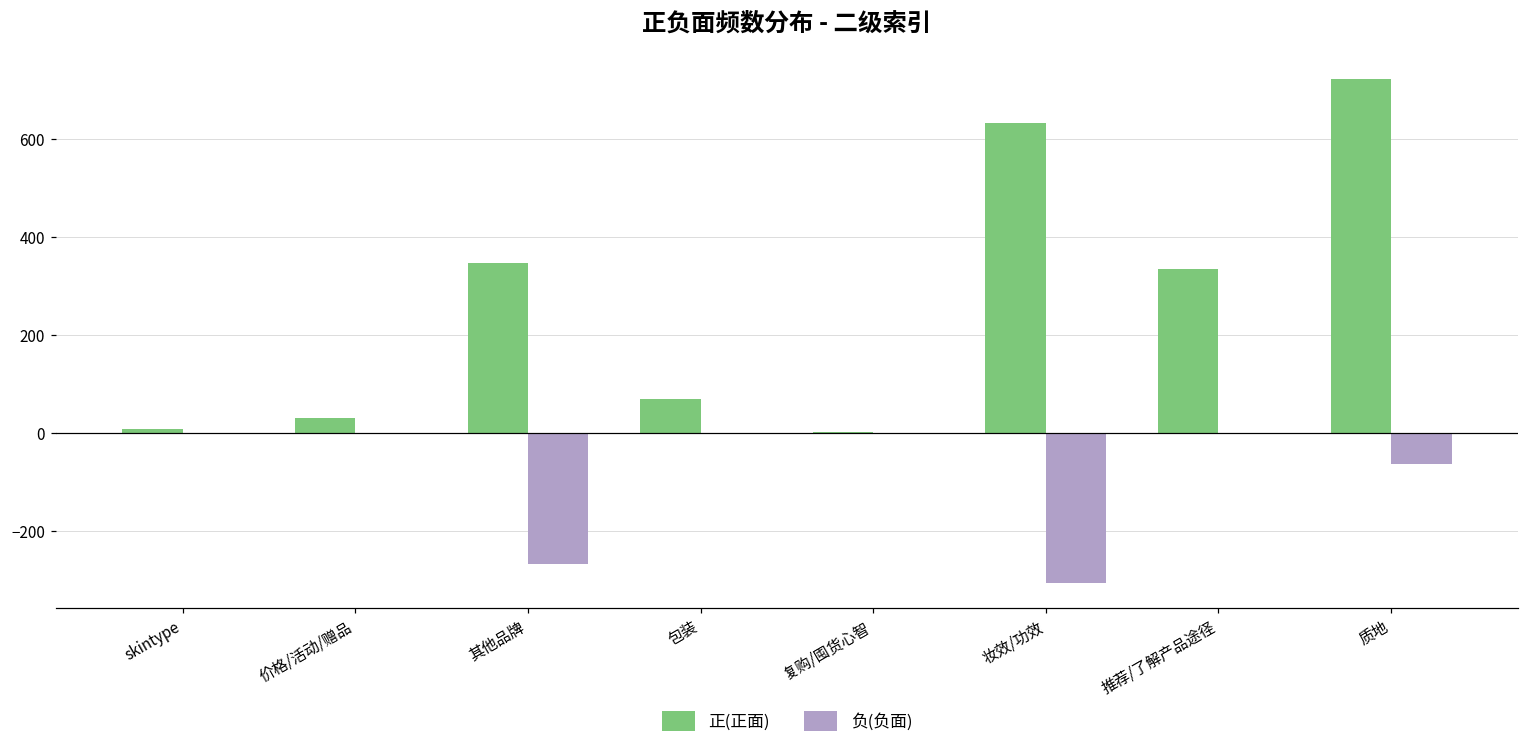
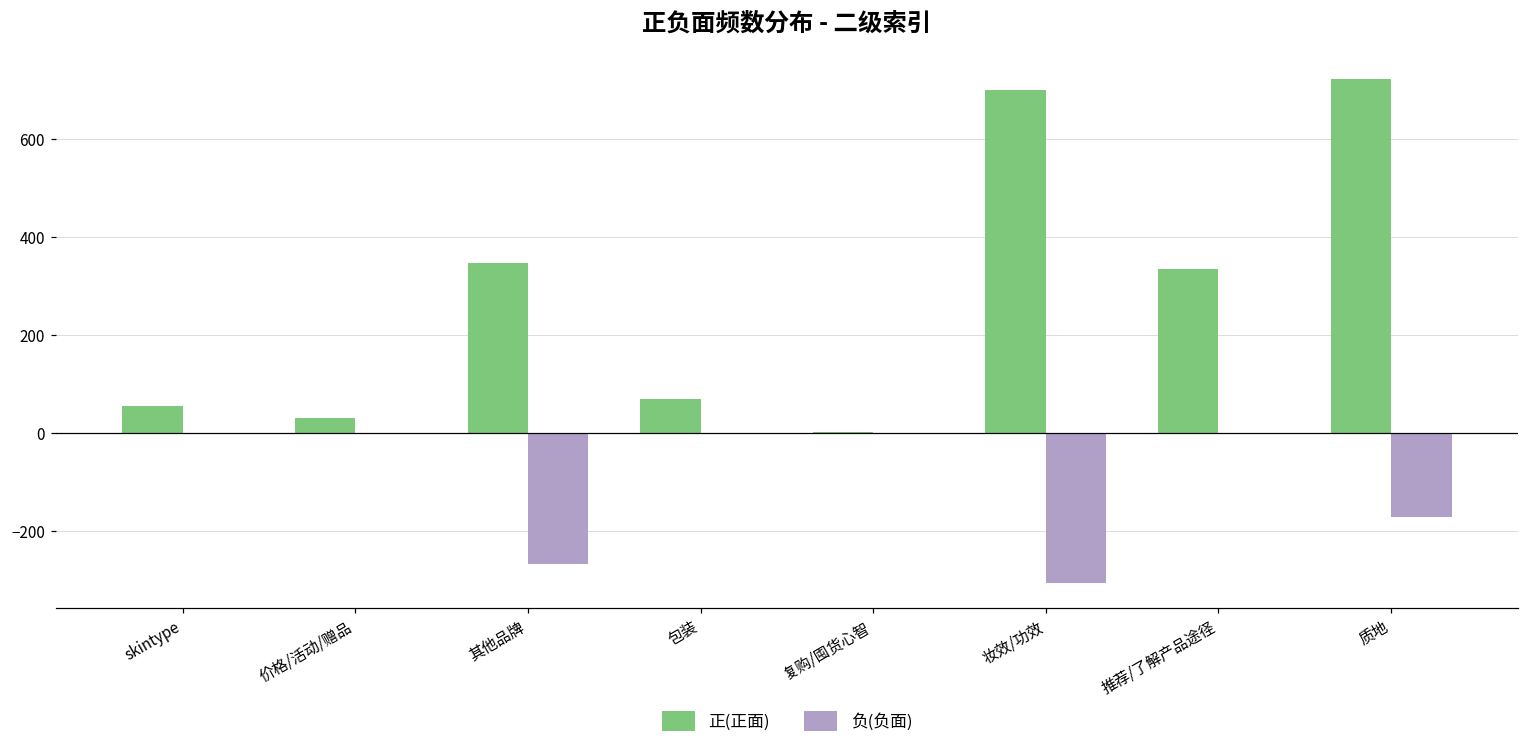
正(正面), skintype: 10 -> 60
正(正面), 妆效/功效: 630 -> 700
负(负面), 质地: -60 -> -170
